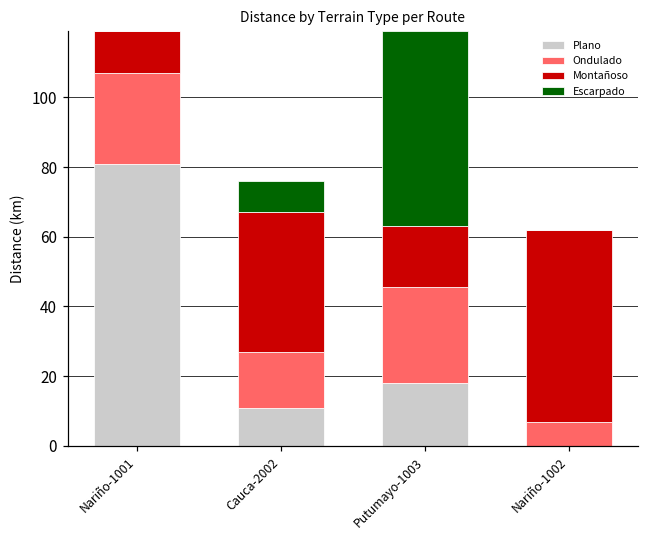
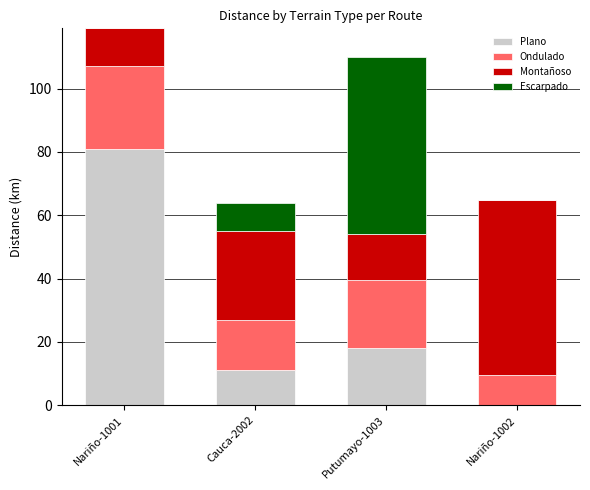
Montañoso, Cauca-2002: 40 -> 28
Ondulado, Putumayo-1003: 28 -> 22
Montañoso, Putumayo-1003: 18 -> 15
Ondulado, Nariño-1002: 7 -> 10
